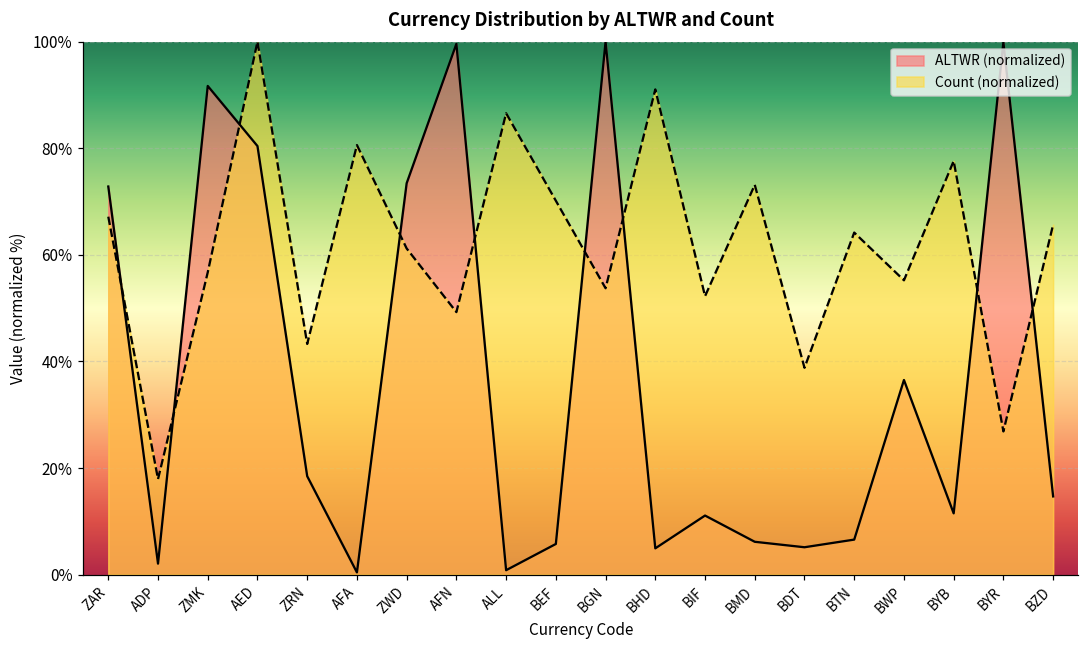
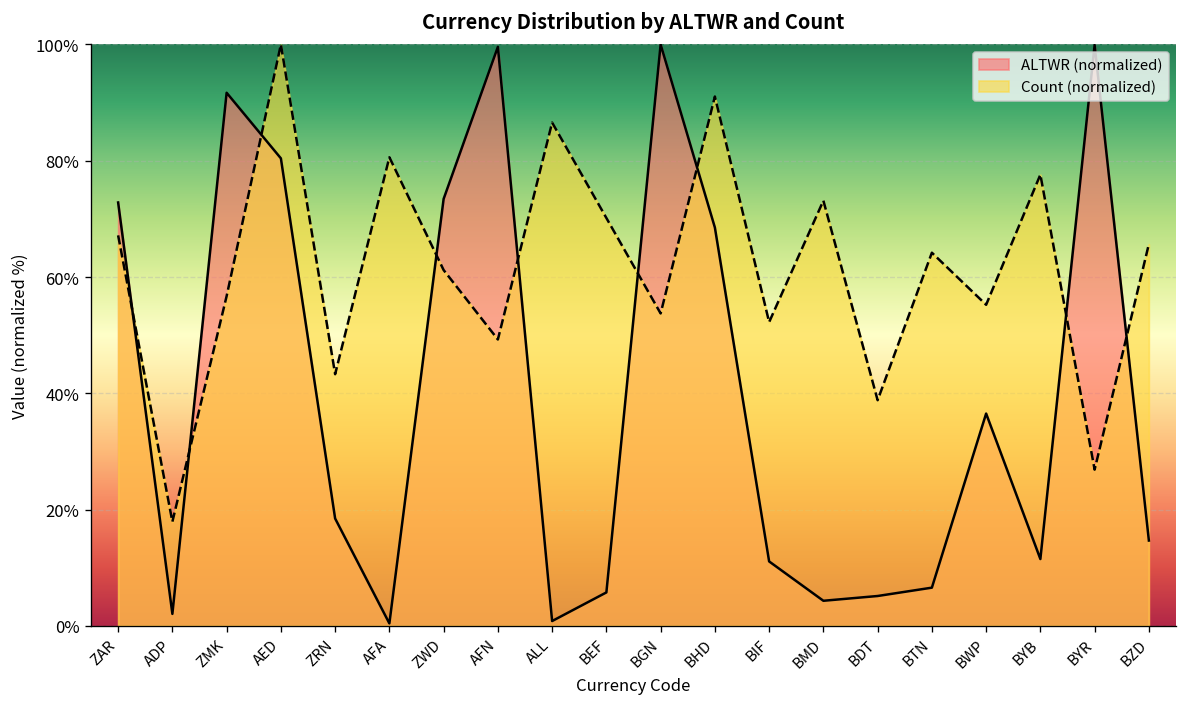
ALTWR (normalized), BHD: 5% -> 69%
ALTWR (normalized), BMD: 6% -> 4%
